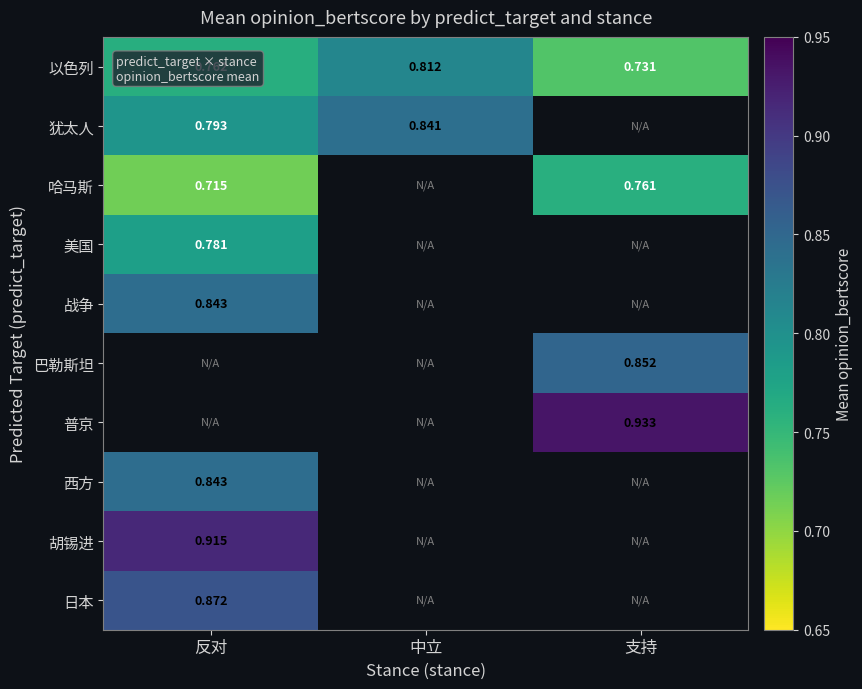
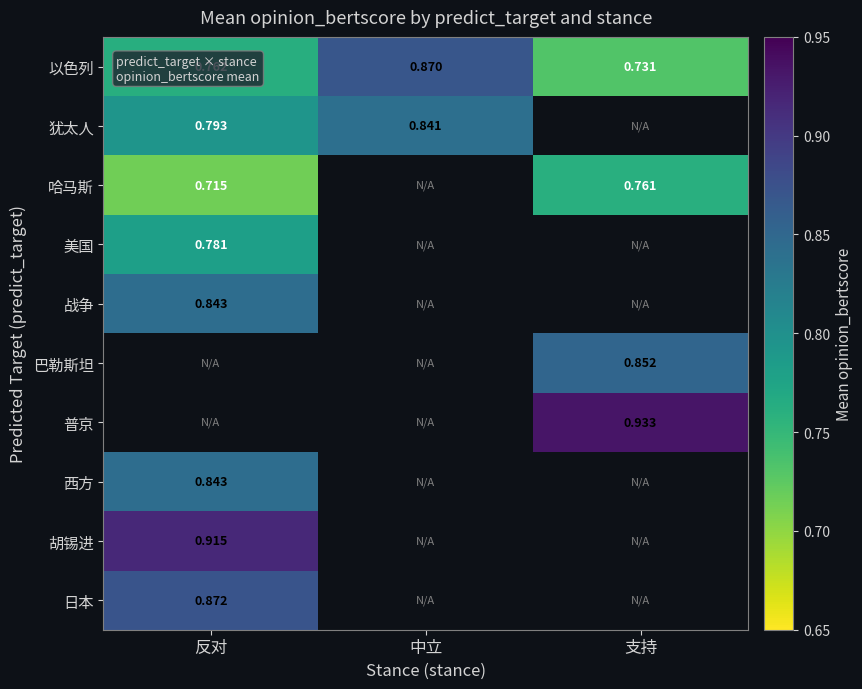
以色列, 中立: 0.812 -> 0.870
